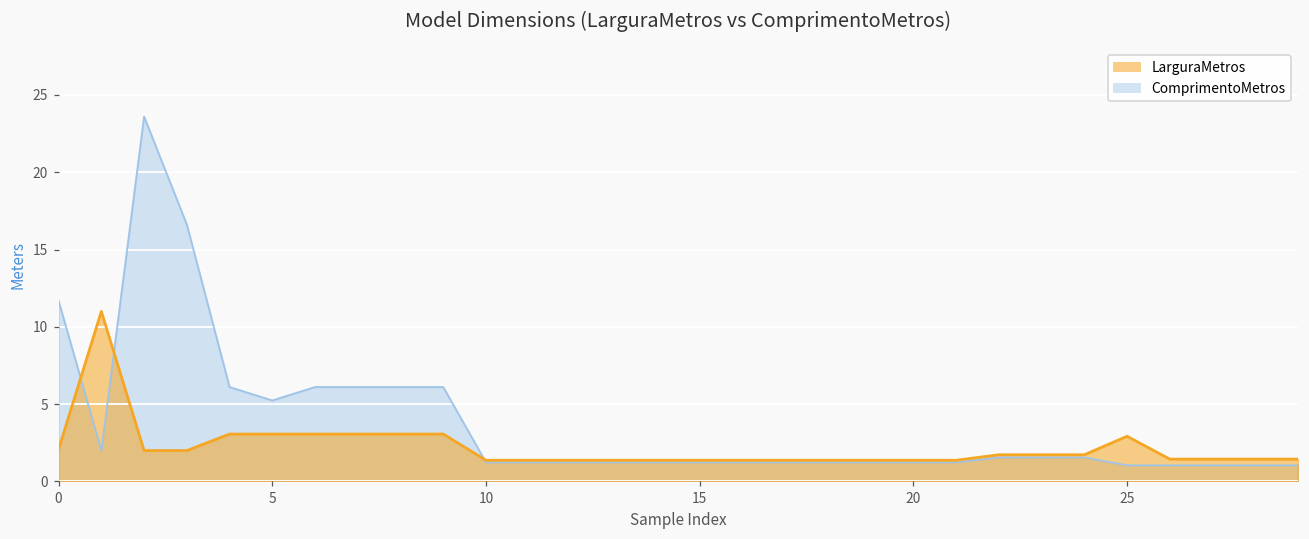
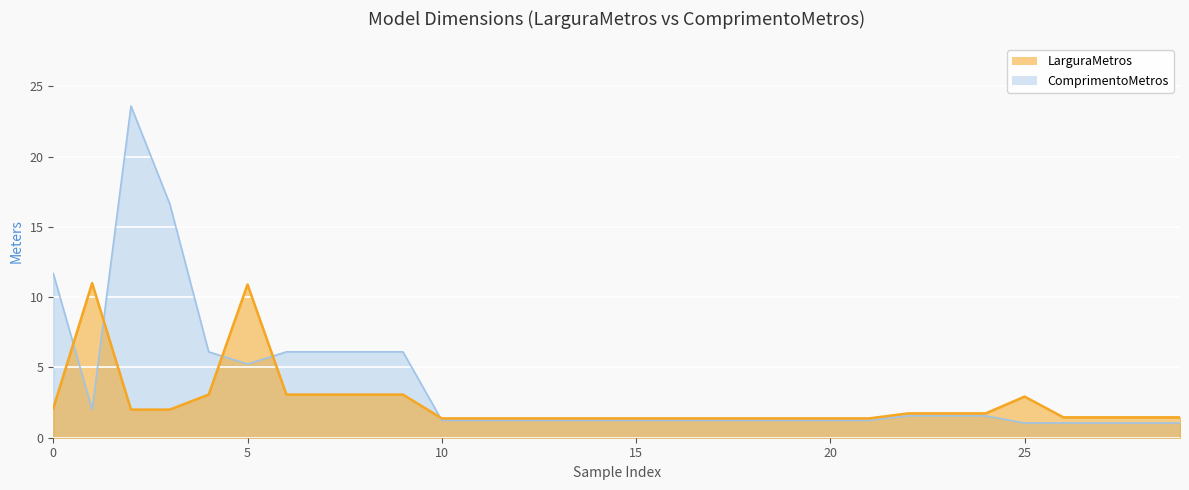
LarguraMetros, 5: 3.1 -> 10.9
